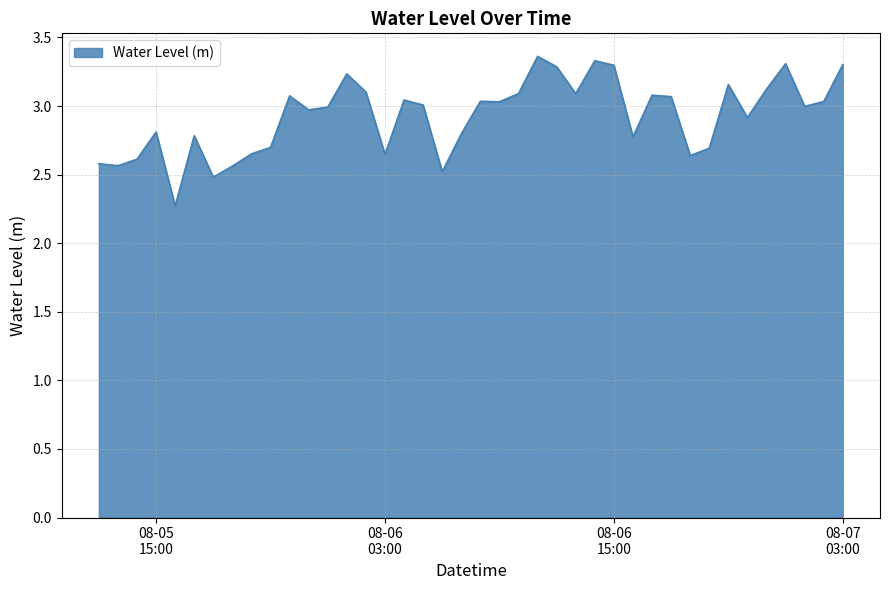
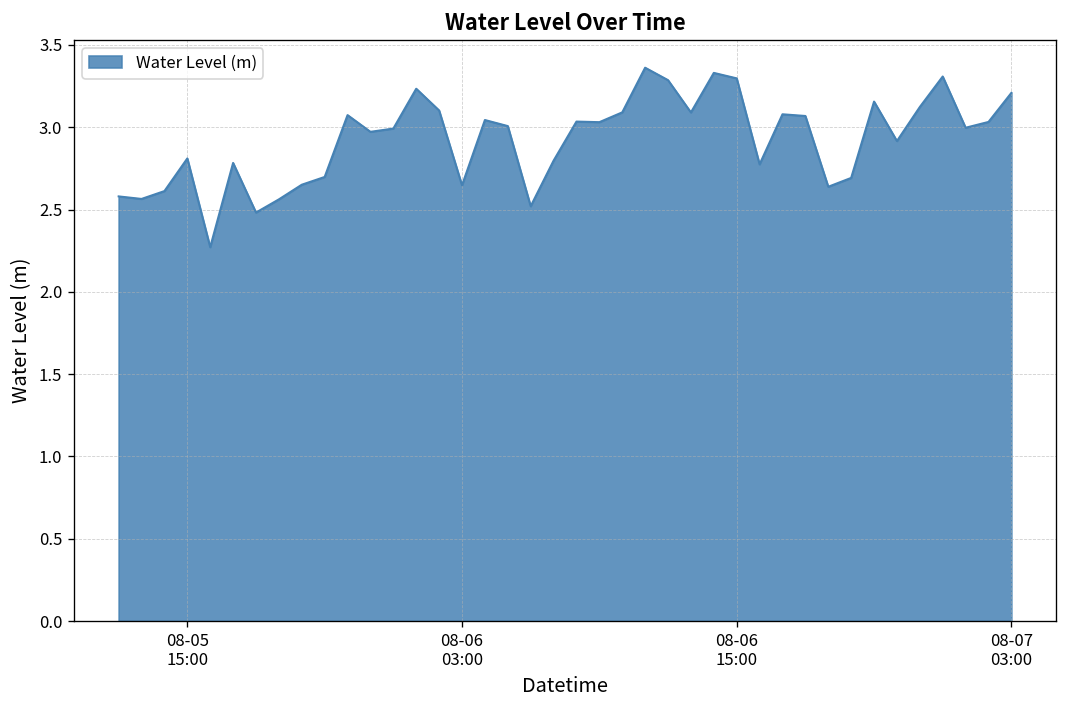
08-07 03:00: 3.30 -> 3.21
